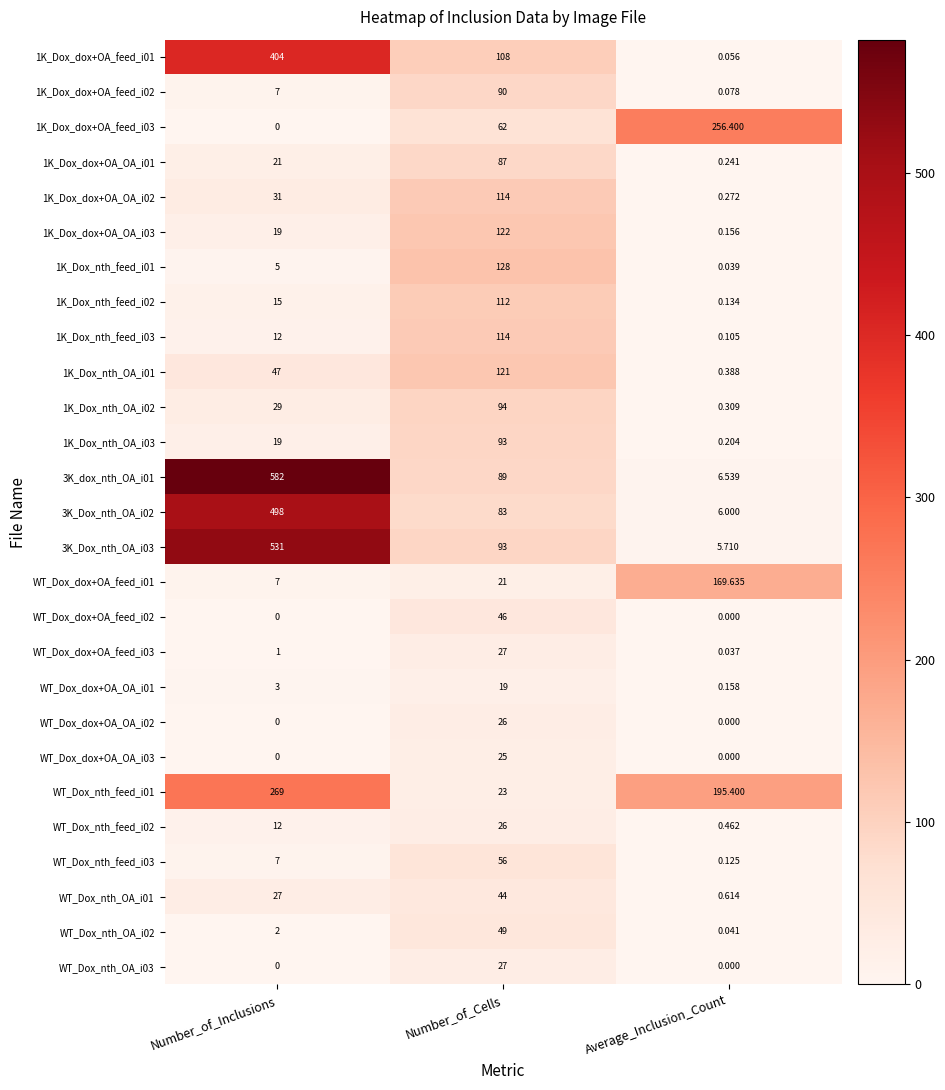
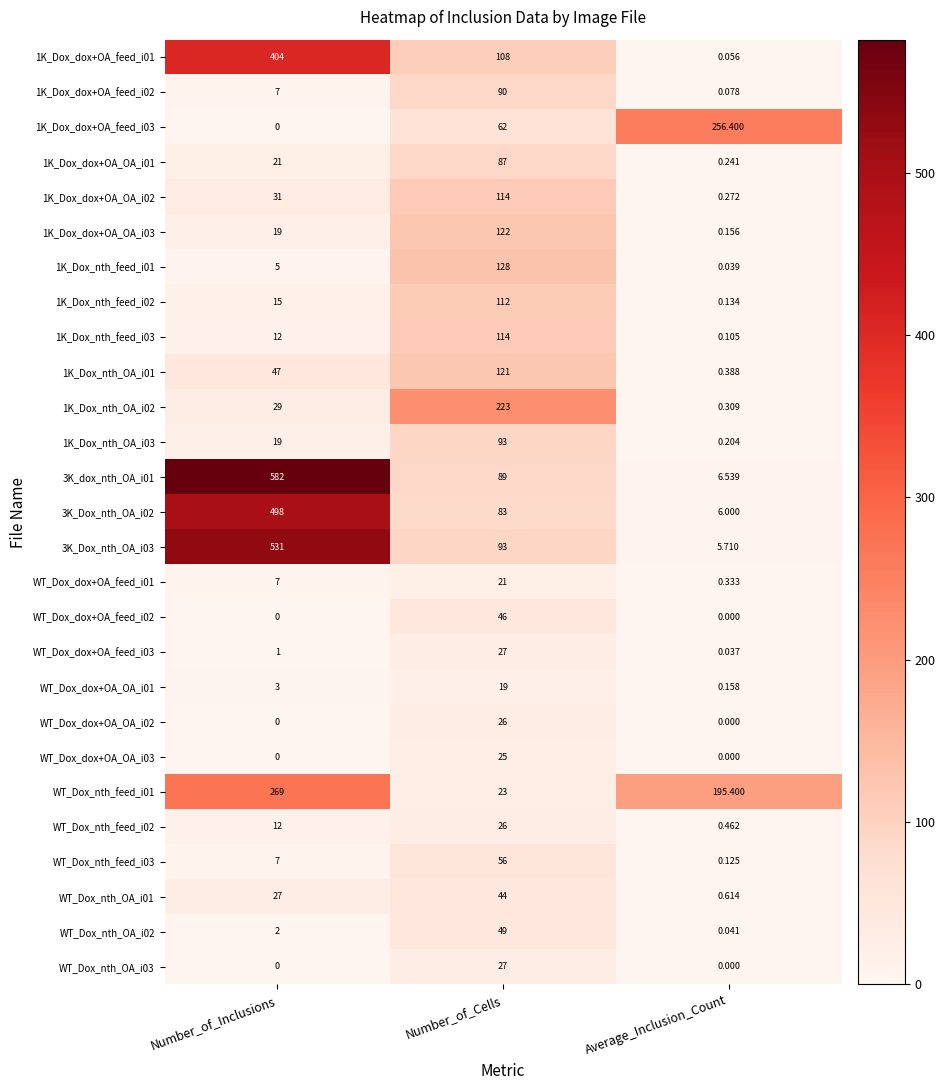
1K_Dox_nth_OA_i02, Number_of_Cells: 94 -> 223
WT_Dox_dox+OA_feed_i01, Average_Inclusion_Count: 169.635 -> 0.333
